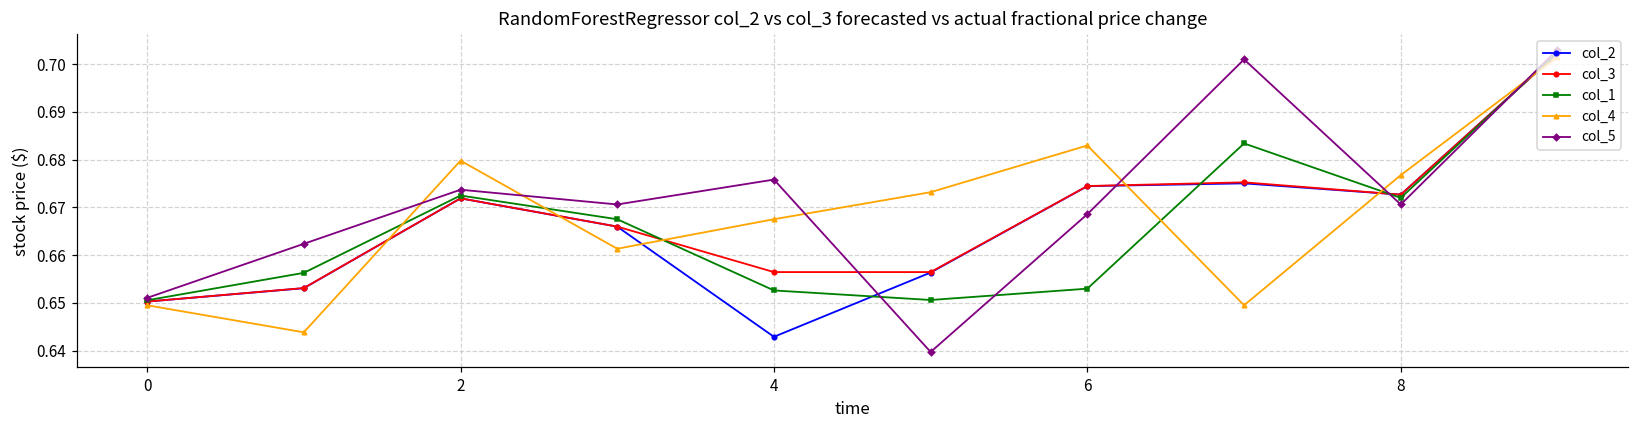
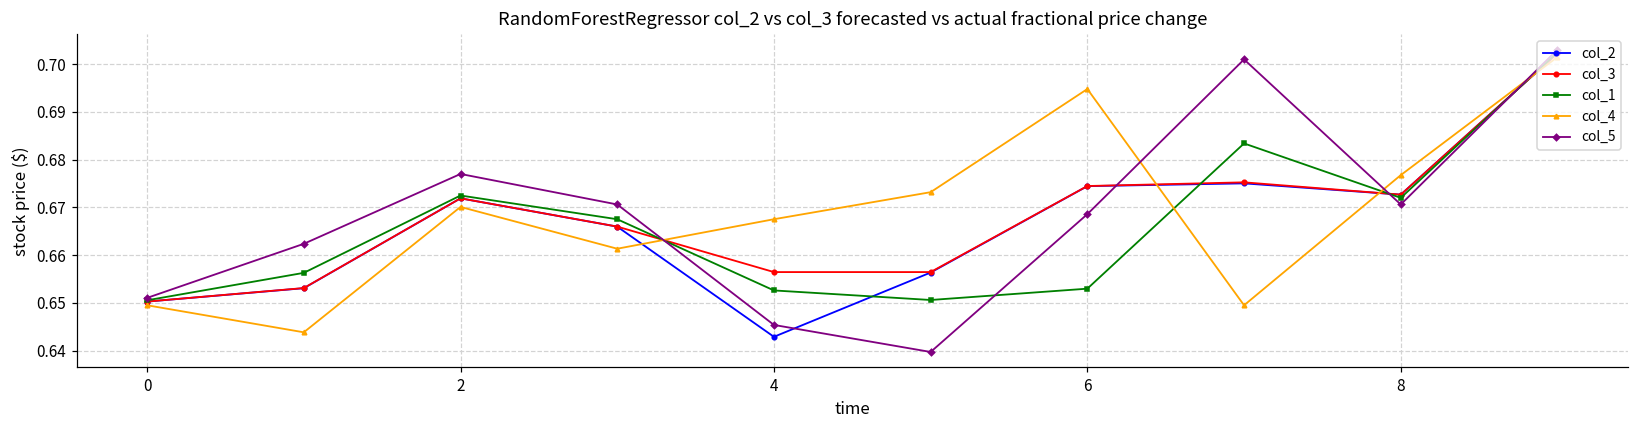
col_4, 2: 0.680 -> 0.670
col_5, 2: 0.674 -> 0.677
col_5, 4: 0.676 -> 0.645
col_4, 6: 0.683 -> 0.695
